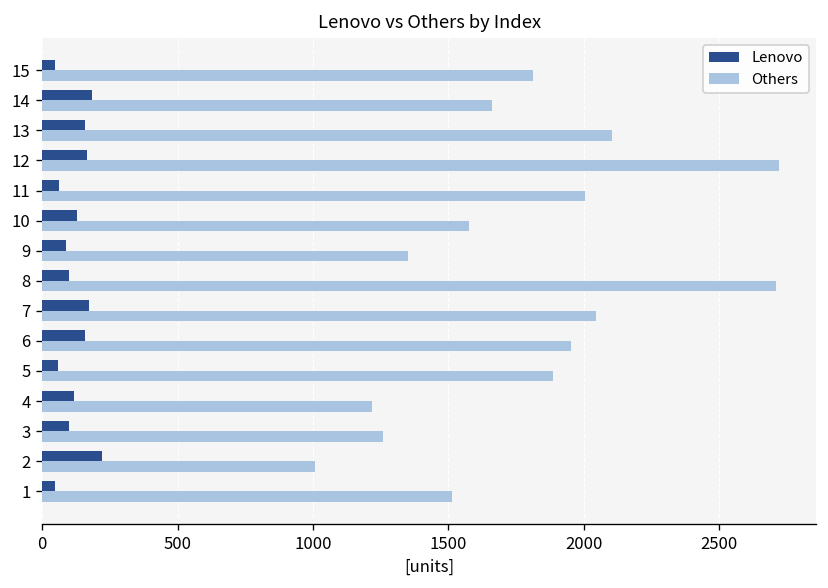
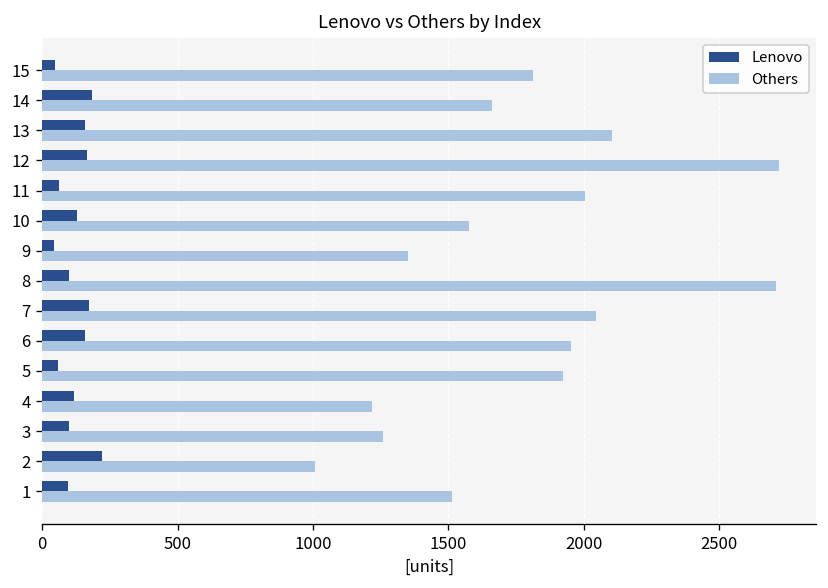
Lenovo, 9: 90 -> 40
Others, 5: 1890 -> 1930
Lenovo, 1: 50 -> 100
